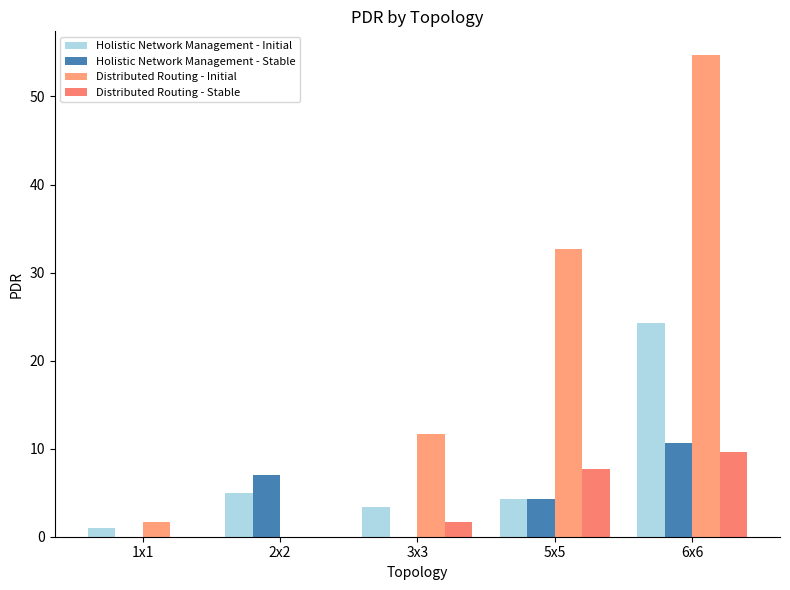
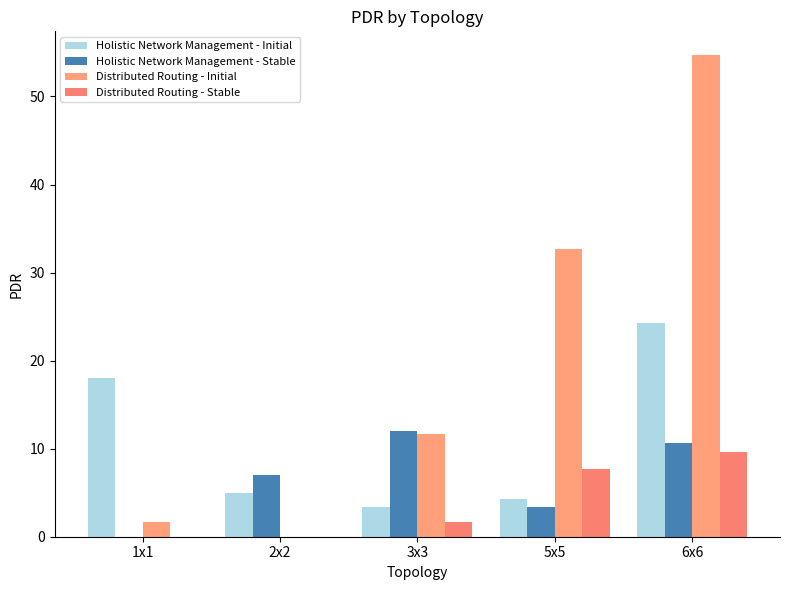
Holistic Network Management - Initial, 1x1: 1 -> 18
Holistic Network Management - Stable, 3x3: 0 -> 12
Holistic Network Management - Stable, 5x5: 4 -> 3
